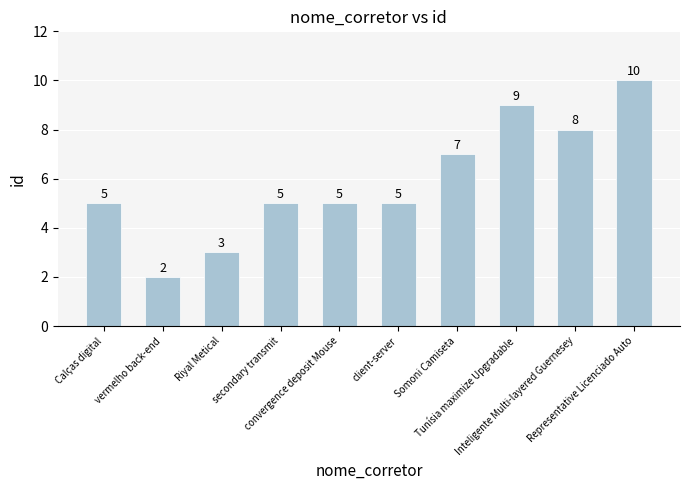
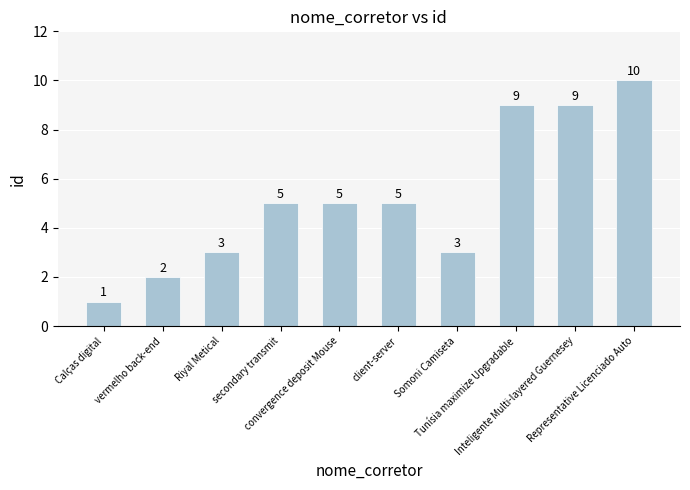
Calças digital: 5 -> 1
Somoni Camiseta: 7 -> 3
Inteligente Multi-layered Guernesey: 8 -> 9
